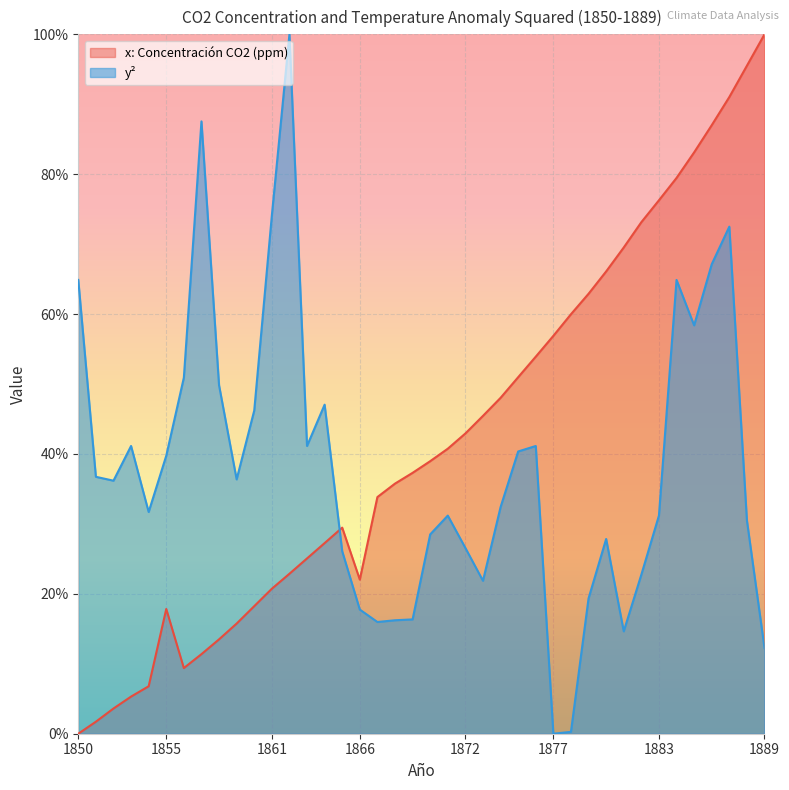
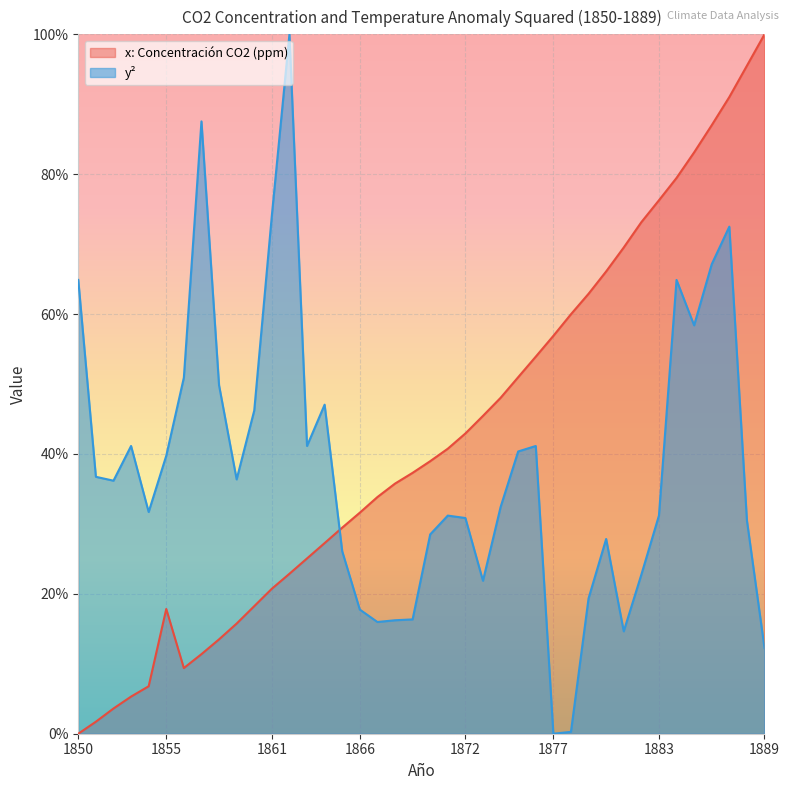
x: Concentración CO2 (ppm), 1866: 22% -> 32%
y², 1872: 27% -> 31%
